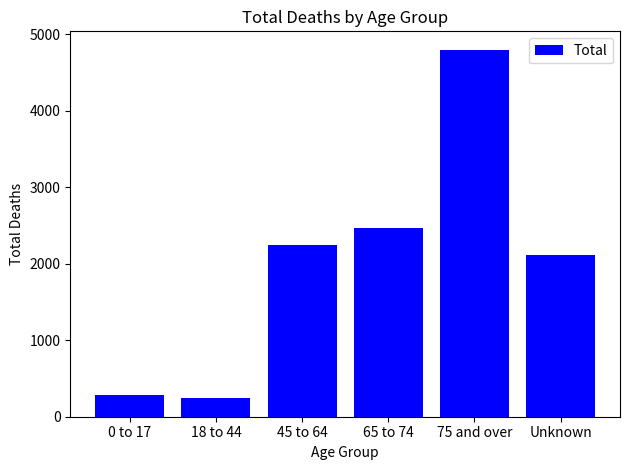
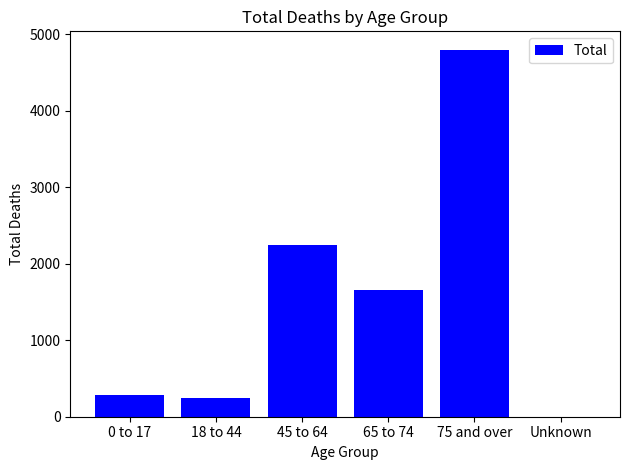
65 to 74: 2500 -> 1700
Unknown: 2100 -> 0
